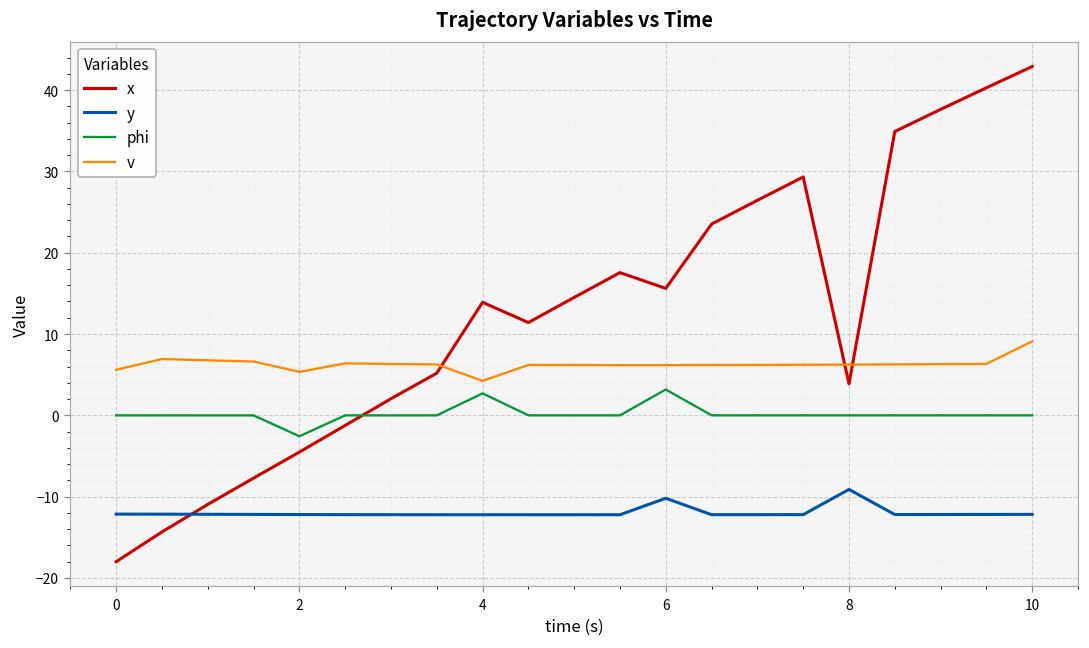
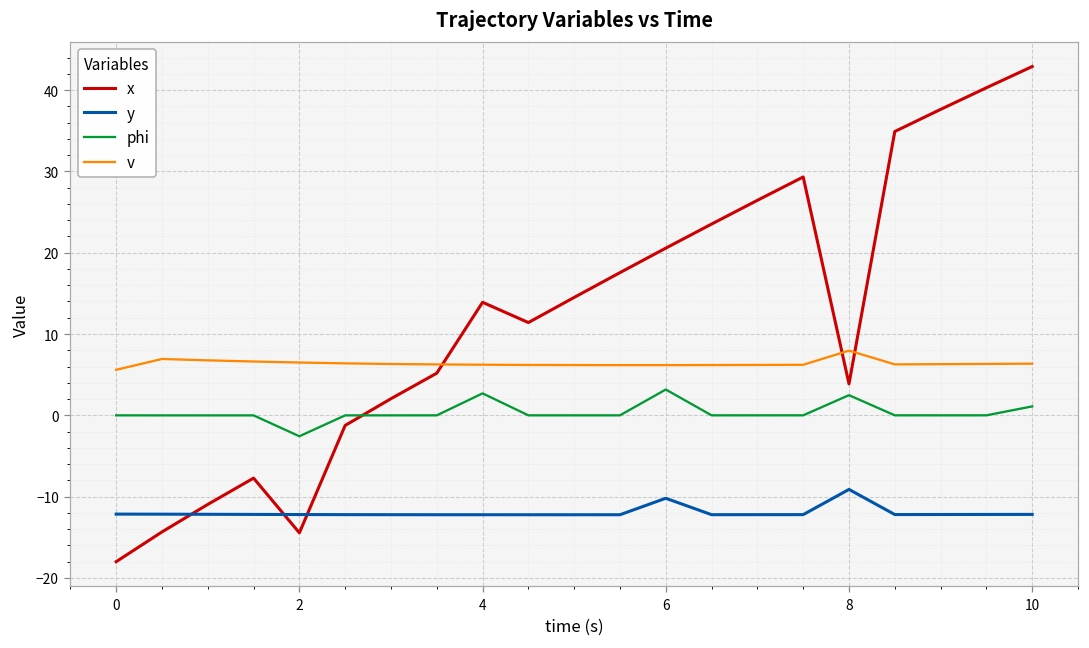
x, 2: -5 -> -14
v, 2: 5 -> 6
v, 4: 4 -> 6
x, 6: 16 -> 21
phi, 8: 0 -> 2
v, 8: 6 -> 8
phi, 10: 0 -> 1
v, 10: 9 -> 6
